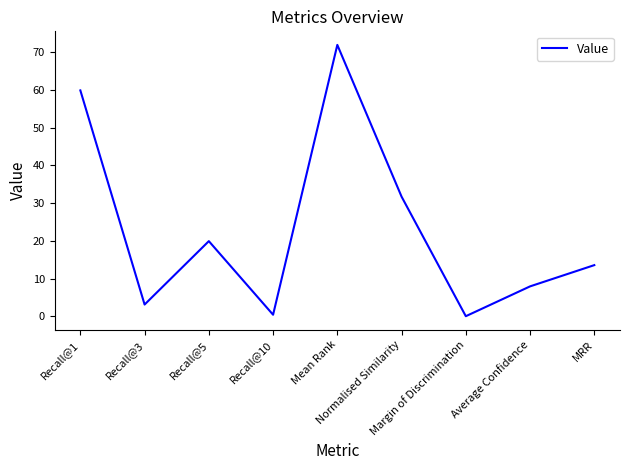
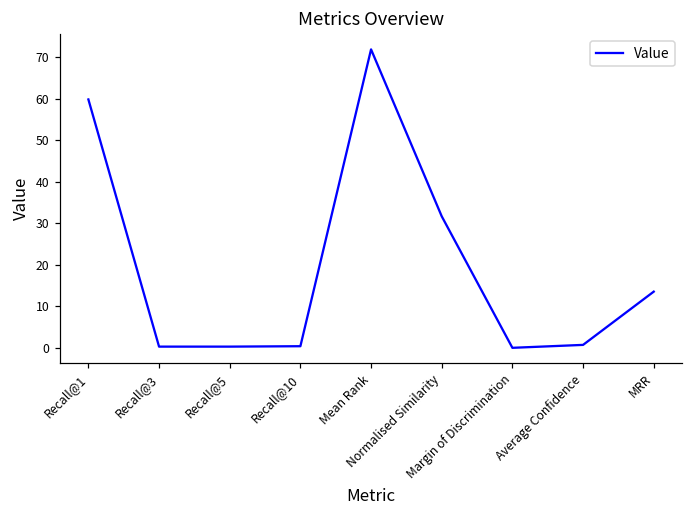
Recall@3: 3 -> 0
Recall@5: 20 -> 0
Average Confidence: 8 -> 1
